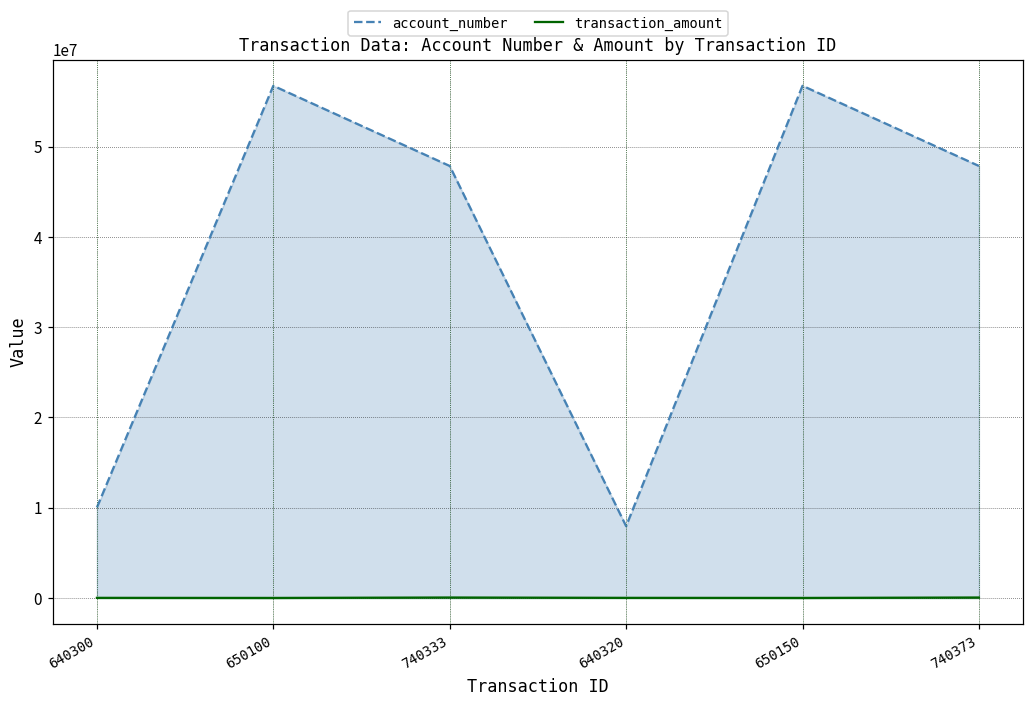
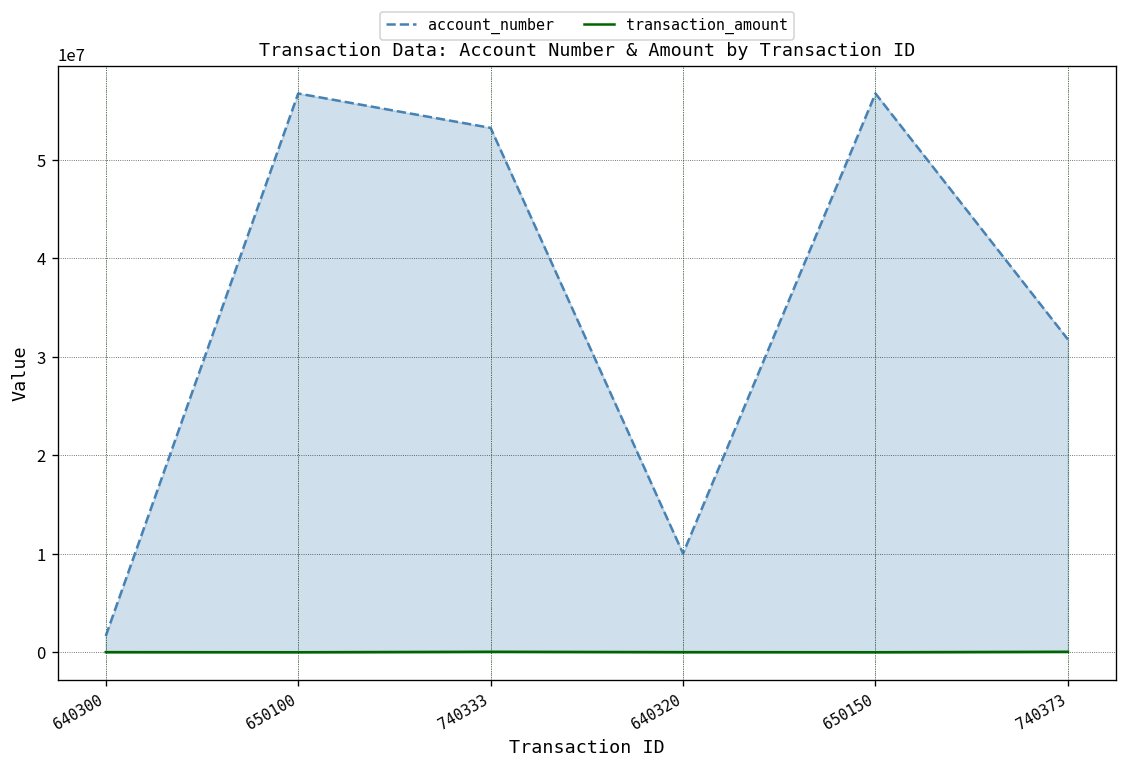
account_number, 640300: 10000000 -> 2000000
account_number, 740333: 48000000 -> 53000000
account_number, 640320: 8000000 -> 10000000
account_number, 740373: 48000000 -> 32000000
